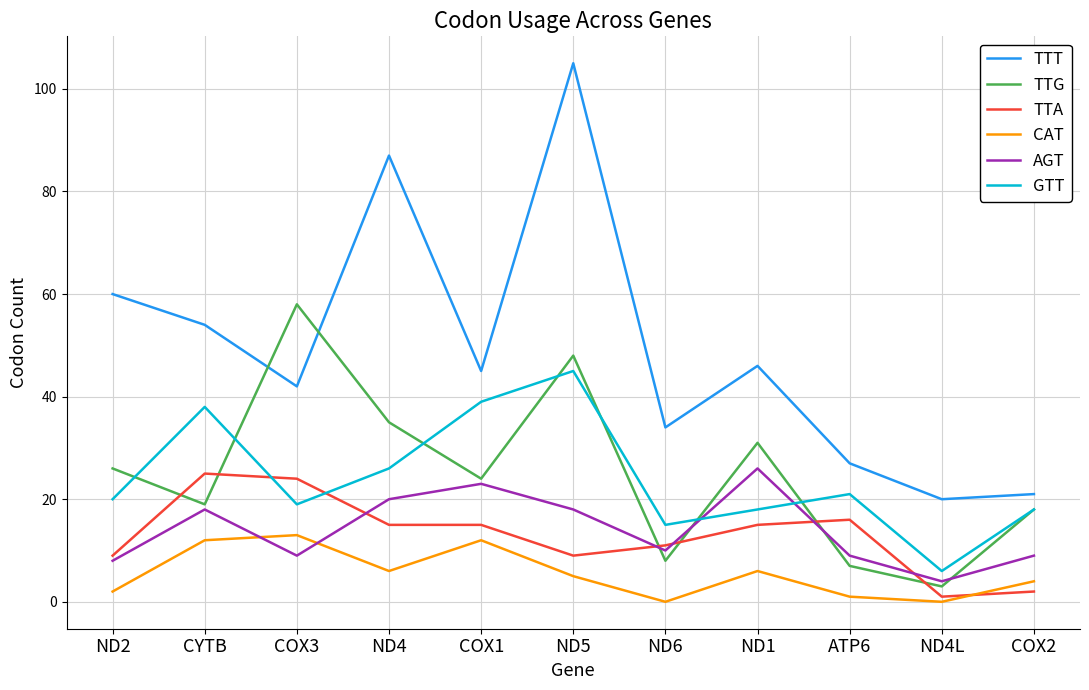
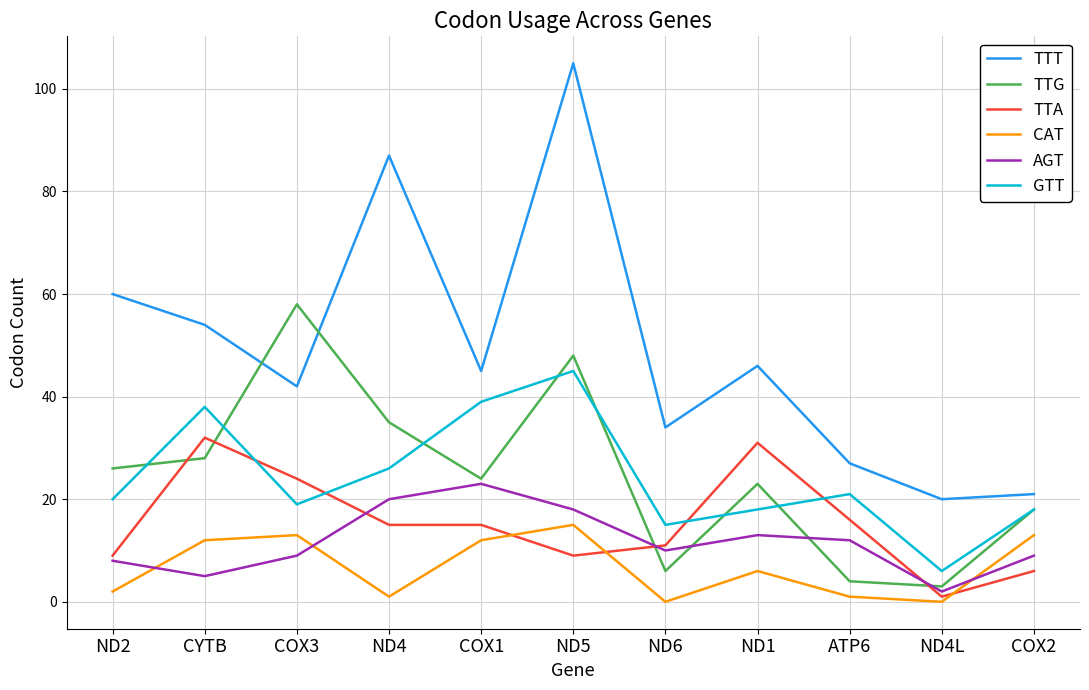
TTG, CYTB: 19 -> 28
TTA, CYTB: 25 -> 32
AGT, CYTB: 18 -> 5
CAT, ND4: 6 -> 1
CAT, ND5: 5 -> 15
TTG, ND6: 8 -> 6
TTG, ND1: 31 -> 23
TTA, ND1: 15 -> 31
AGT, ND1: 26 -> 13
TTG, ATP6: 7 -> 4
AGT, ATP6: 9 -> 12
AGT, ND4L: 4 -> 2
TTA, COX2: 2 -> 6
CAT, COX2: 4 -> 13
